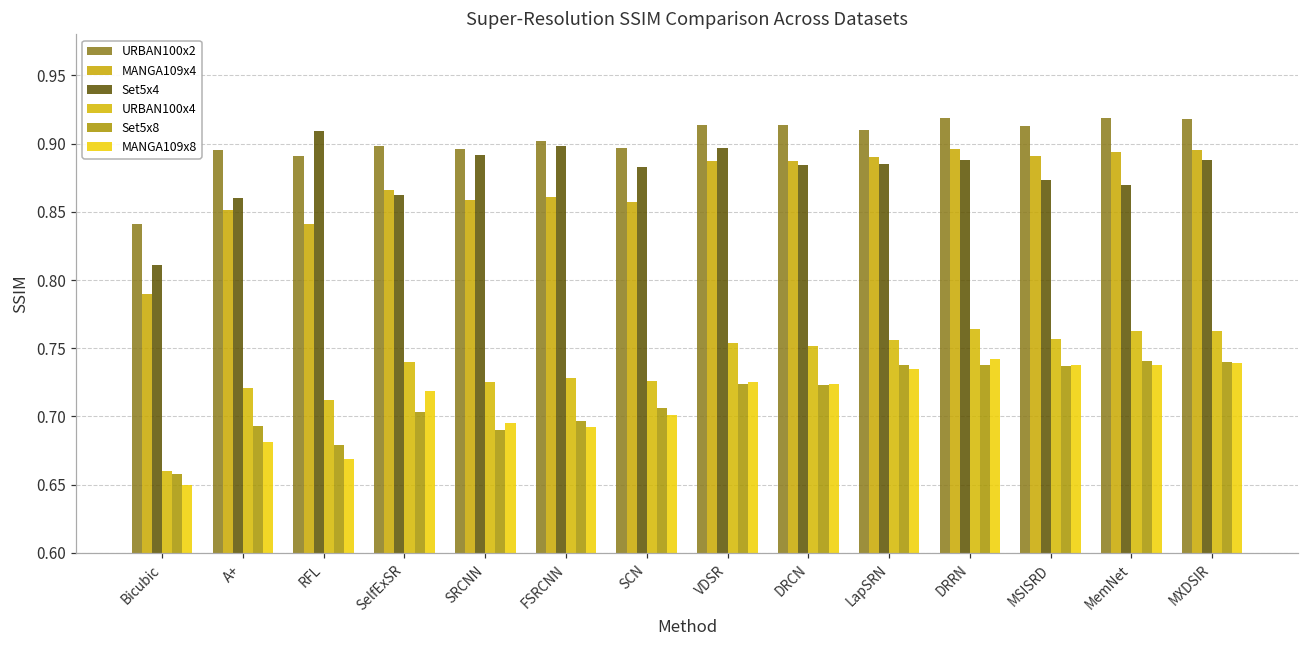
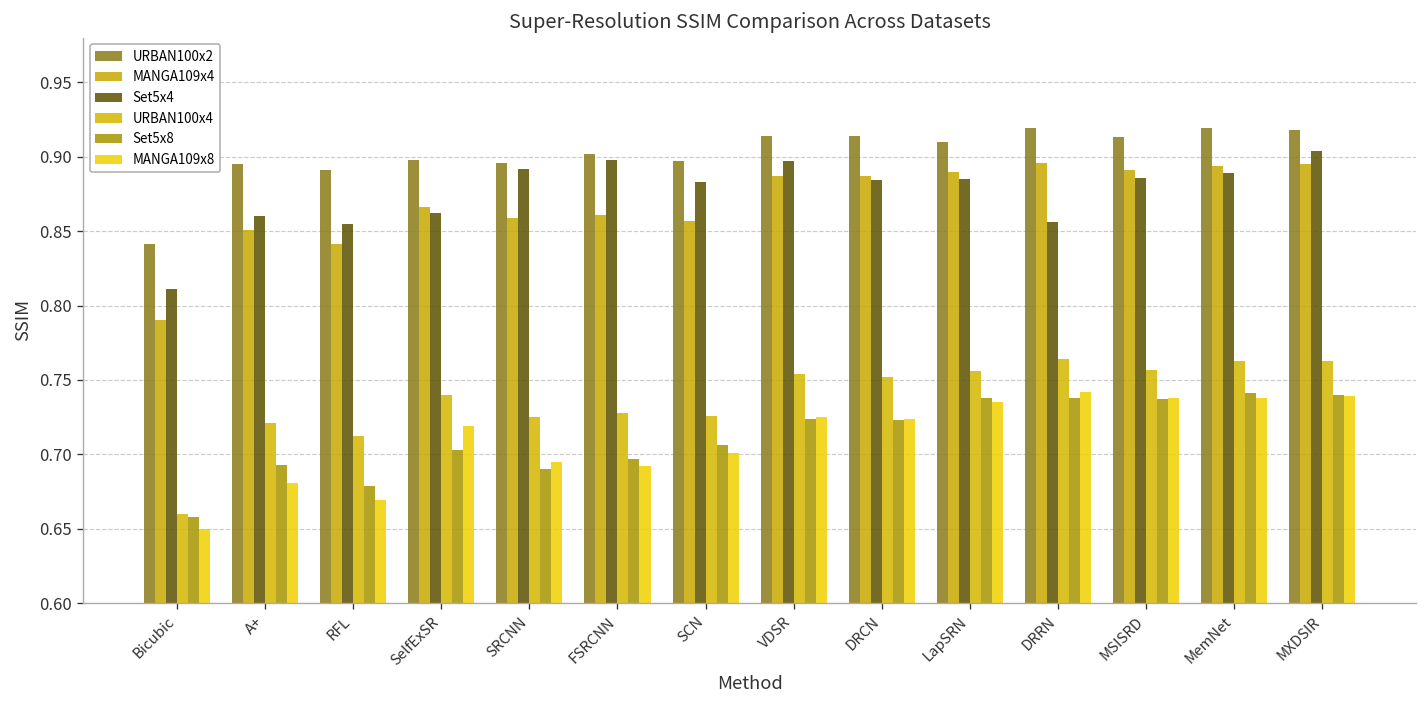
Set5x4, RFL: 0.909 -> 0.855
Set5x4, DRRN: 0.888 -> 0.856
Set5x4, MSISRD: 0.873 -> 0.886
Set5x4, MemNet: 0.870 -> 0.889
Set5x4, MXDSIR: 0.888 -> 0.904
